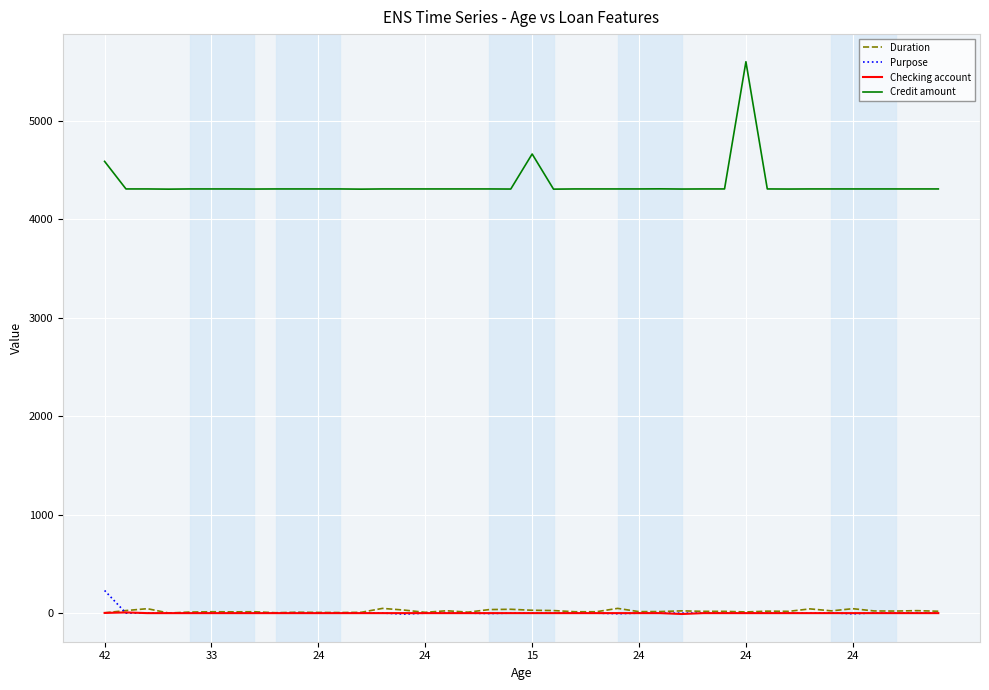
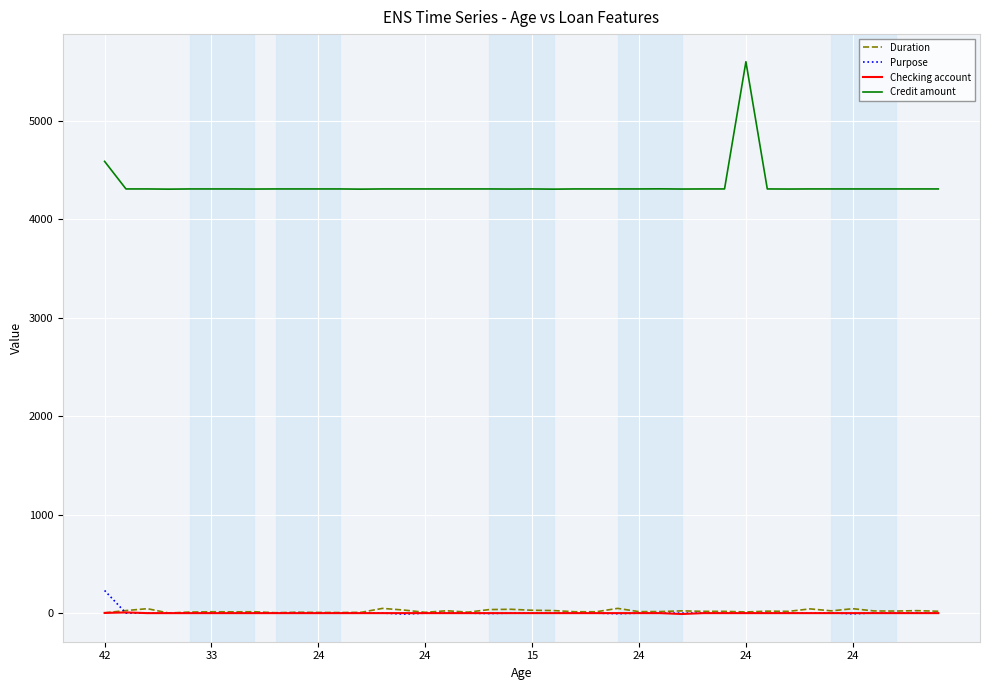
Credit amount, 15: 4700 -> 4300
